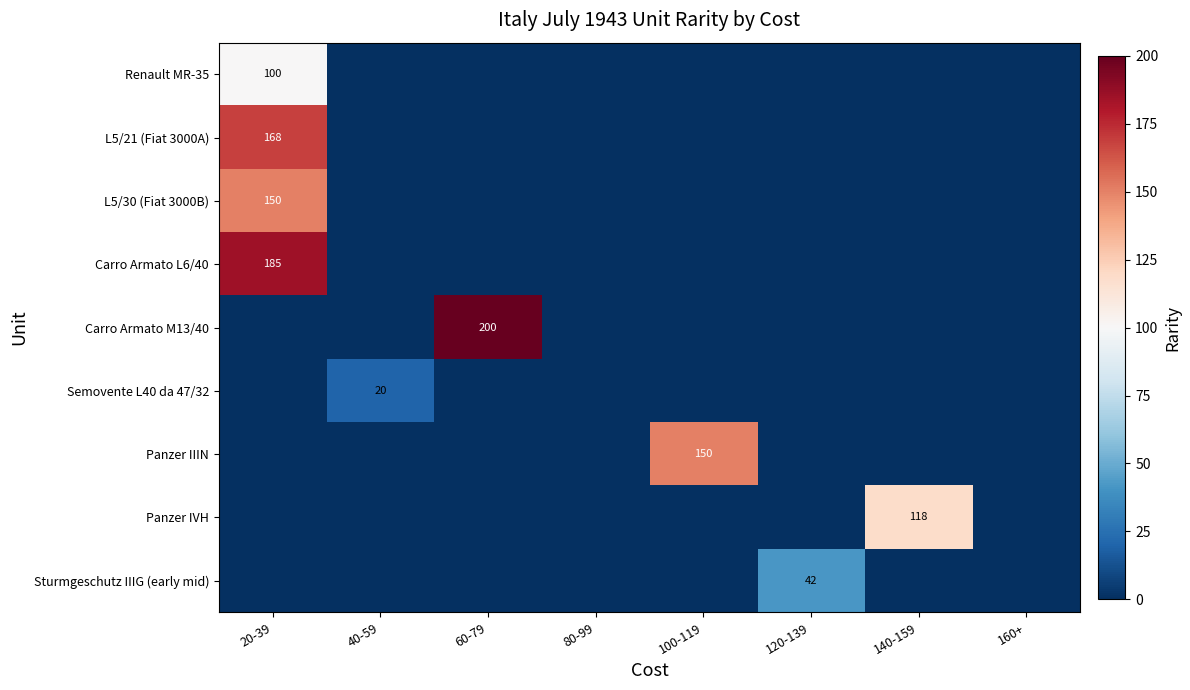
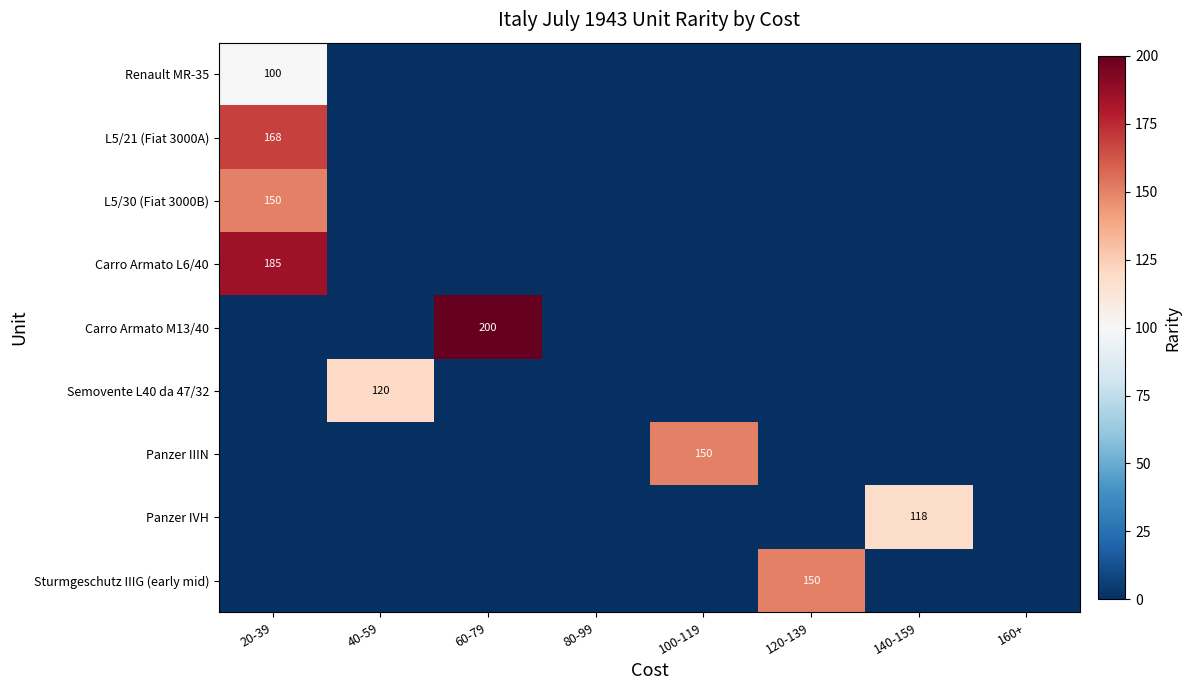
Semovente L40 da 47/32, 40-59: 20 -> 120
Sturmgeschutz IIIG (early mid), 120-139: 42 -> 150
